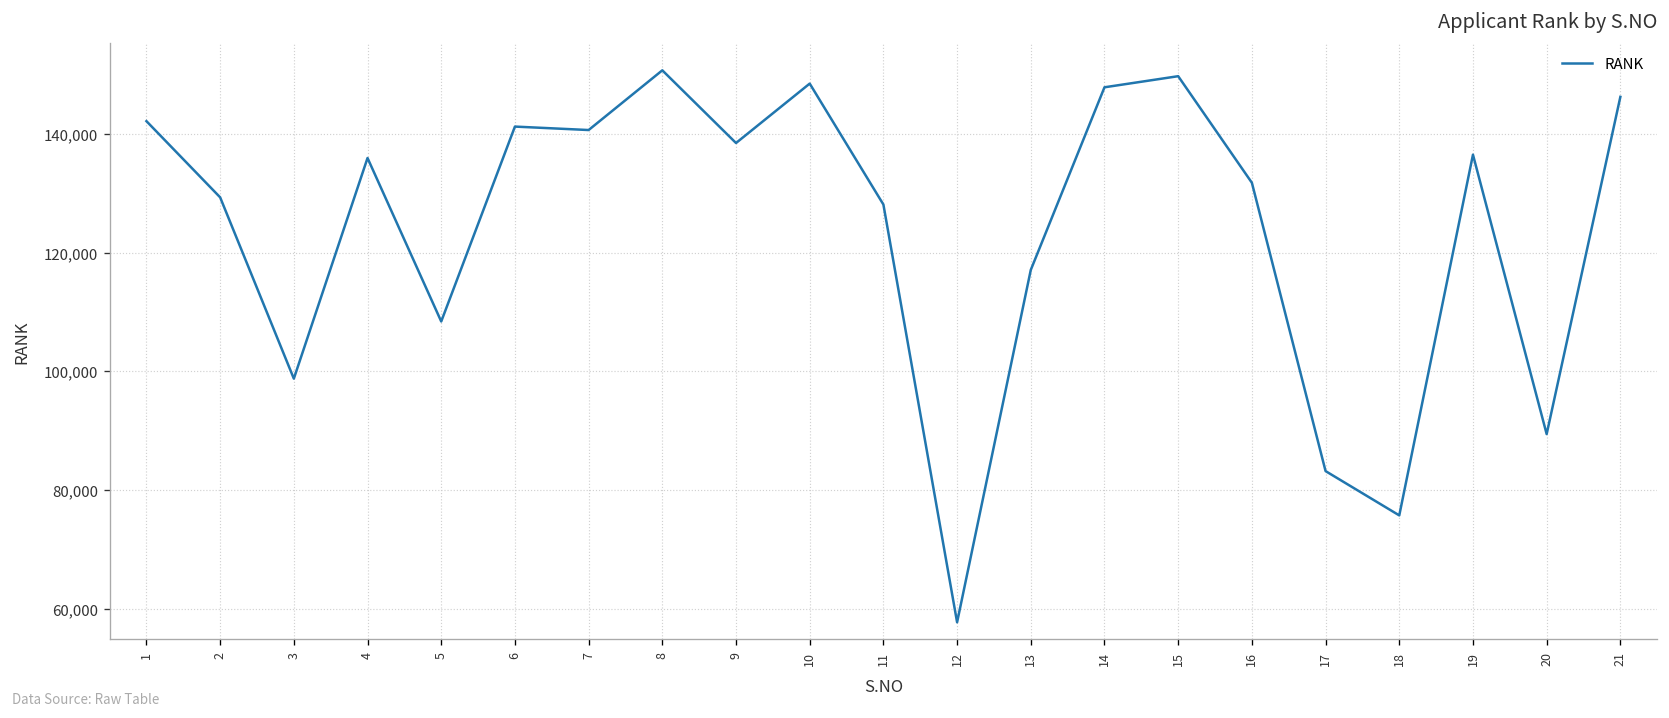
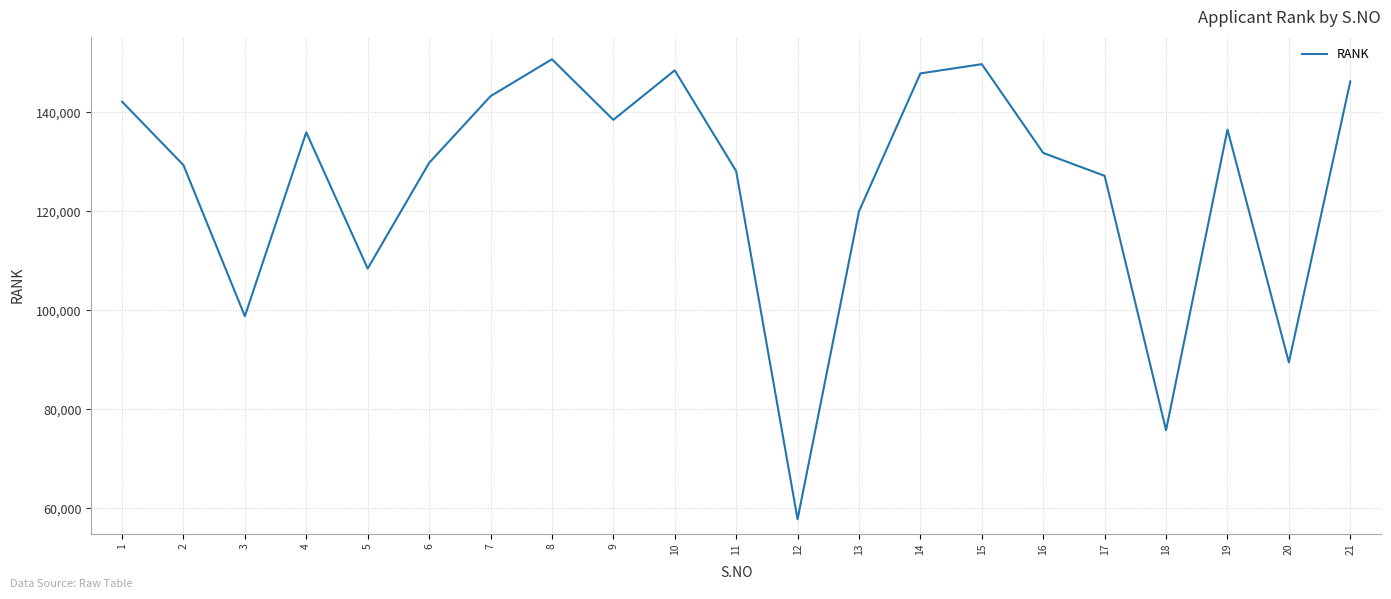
6: 141,000 -> 130,000
7: 141,000 -> 143,000
13: 117,000 -> 120,000
17: 83,000 -> 127,000
